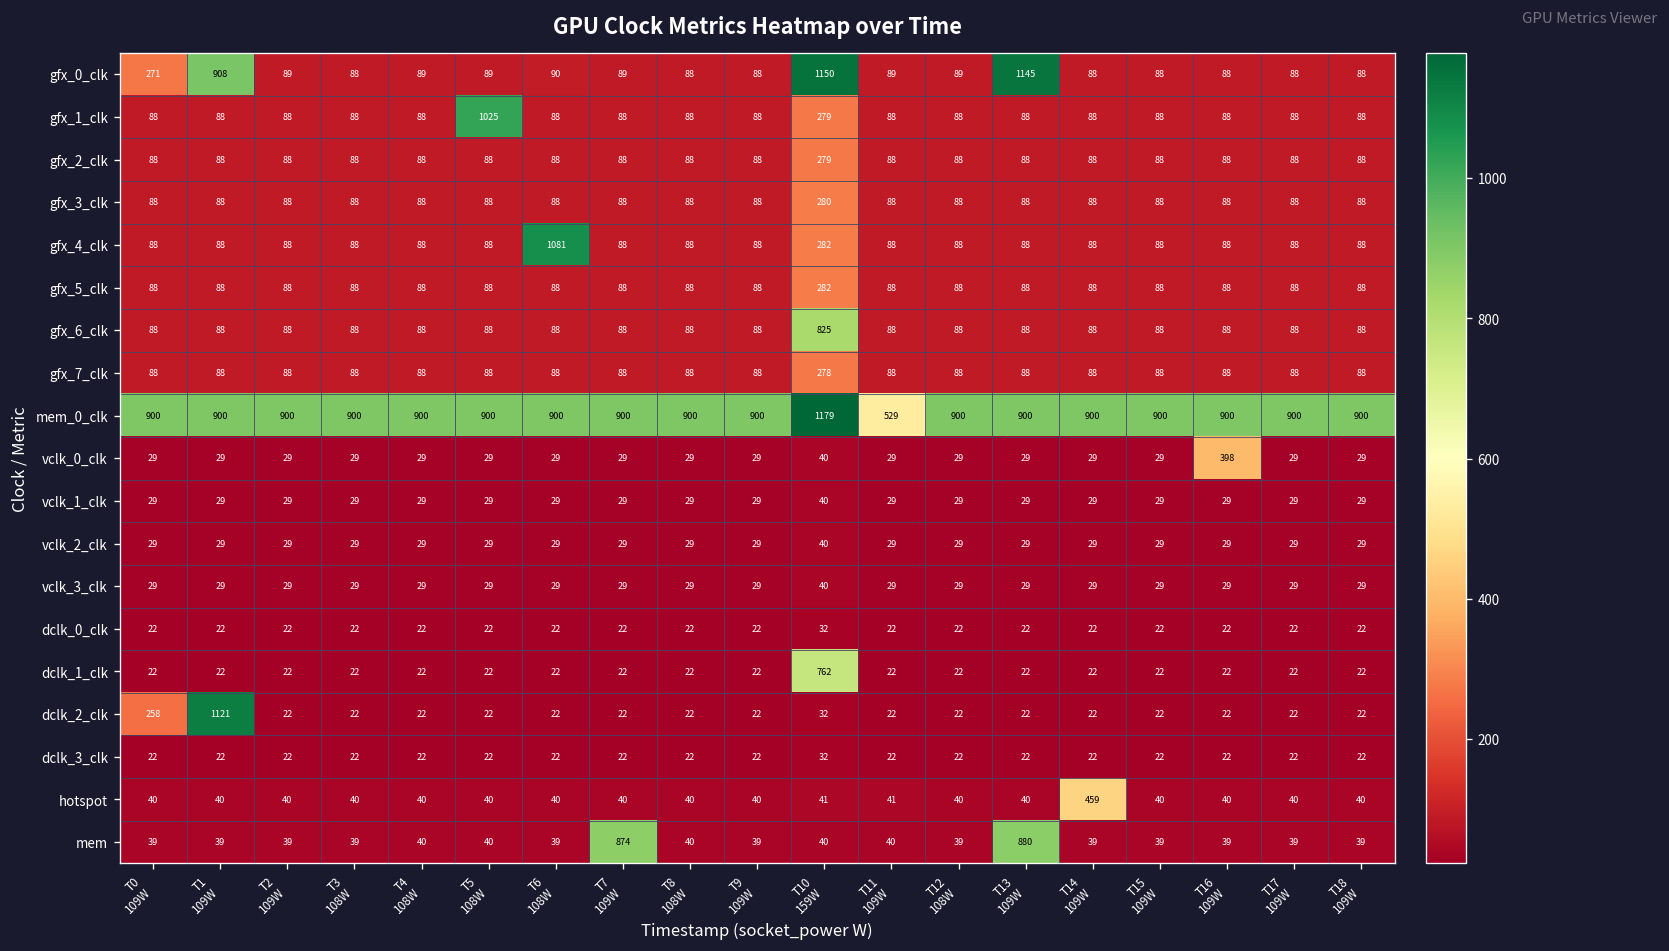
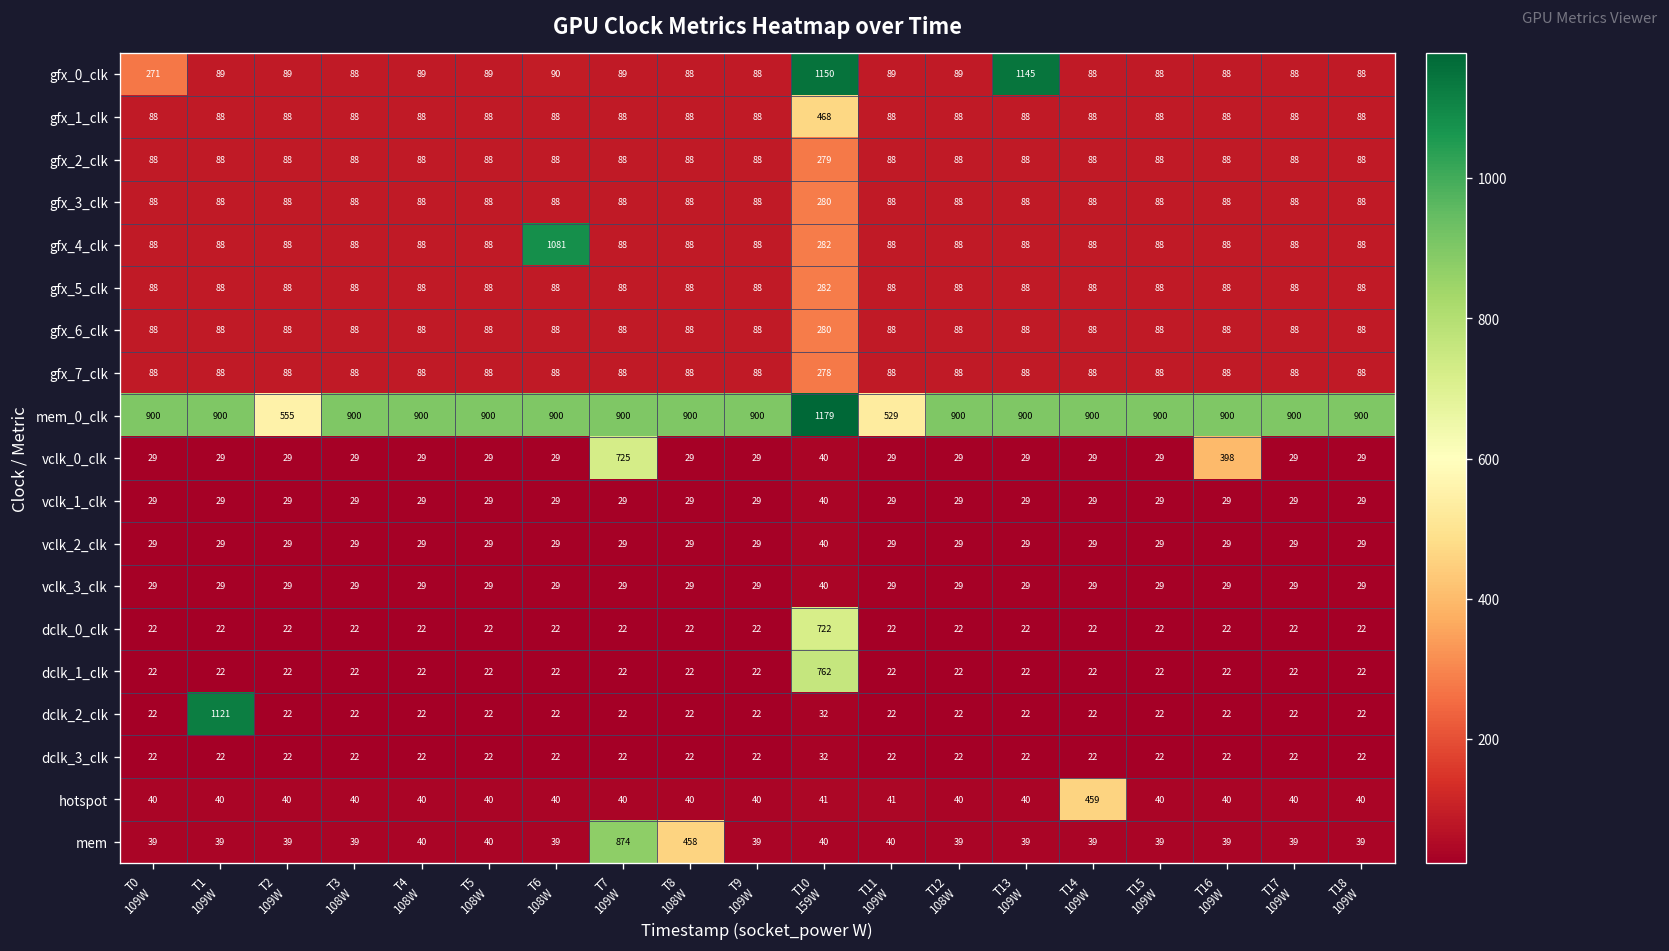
gfx_0_clk, T1 109W: 908 -> 89
gfx_1_clk, T5 108W: 1025 -> 88
gfx_1_clk, T10 159W: 279 -> 468
gfx_6_clk, T10 159W: 825 -> 280
mem_0_clk, T2 109W: 900 -> 555
vclk_0_clk, T7 109W: 29 -> 725
dclk_0_clk, T10 159W: 32 -> 722
dclk_2_clk, T0 109W: 258 -> 22
mem, T8 108W: 40 -> 458
mem, T13 109W: 880 -> 39
